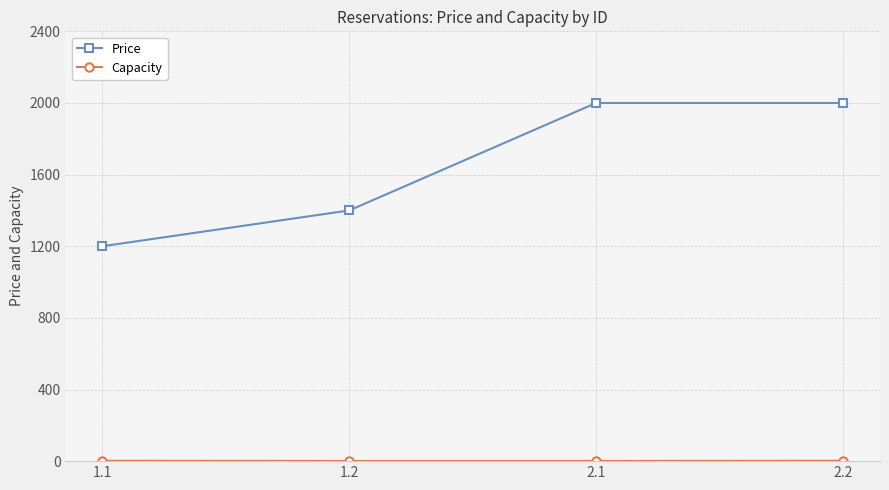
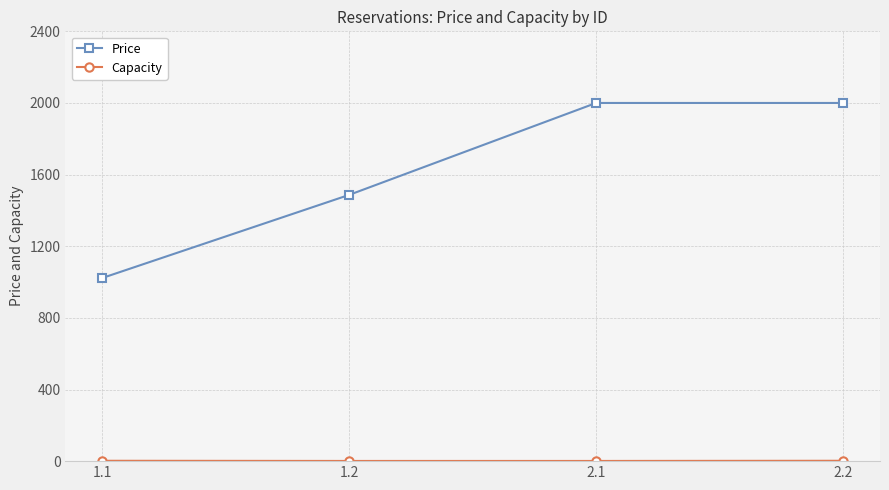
Price, 1.1: 1200 -> 1020
Price, 1.2: 1400 -> 1490
